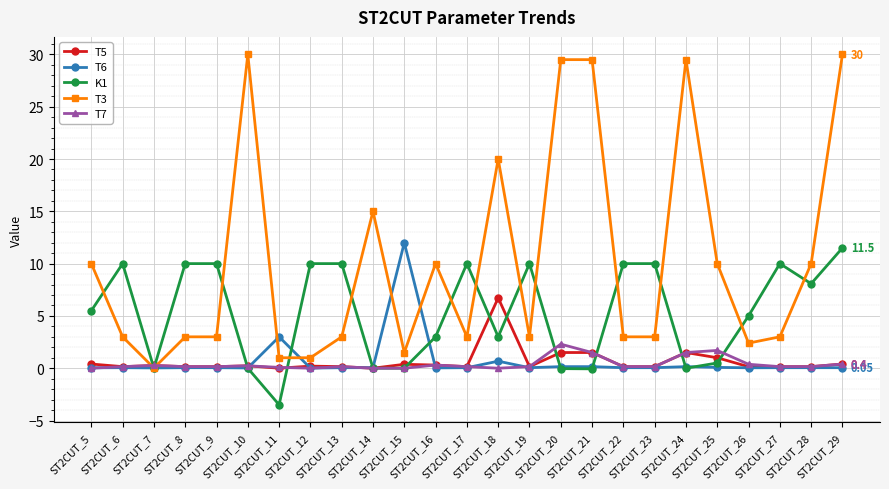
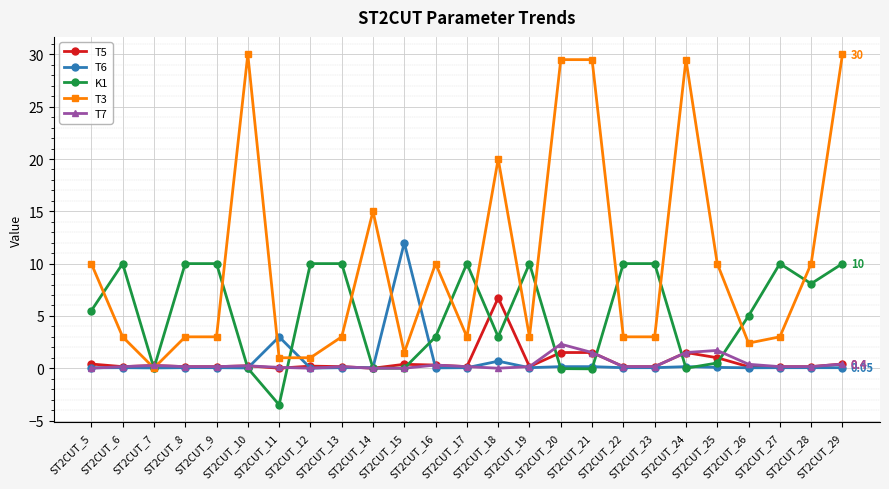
K1, ST2CUT_29: 11.5 -> 10
